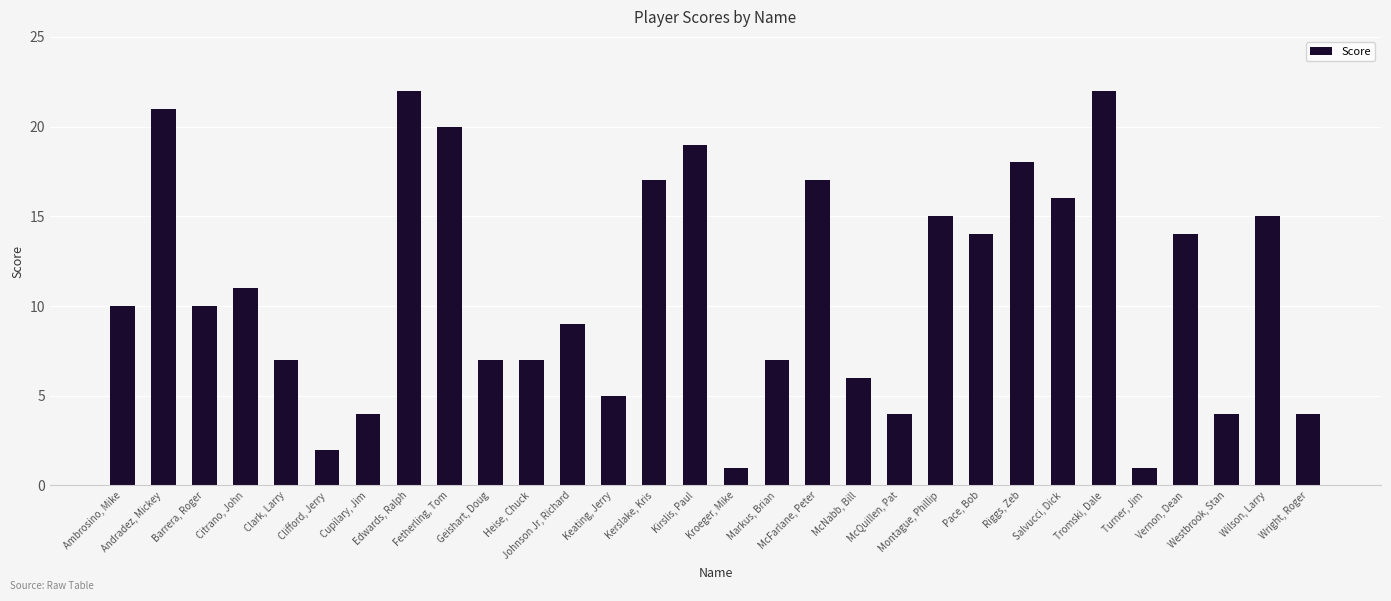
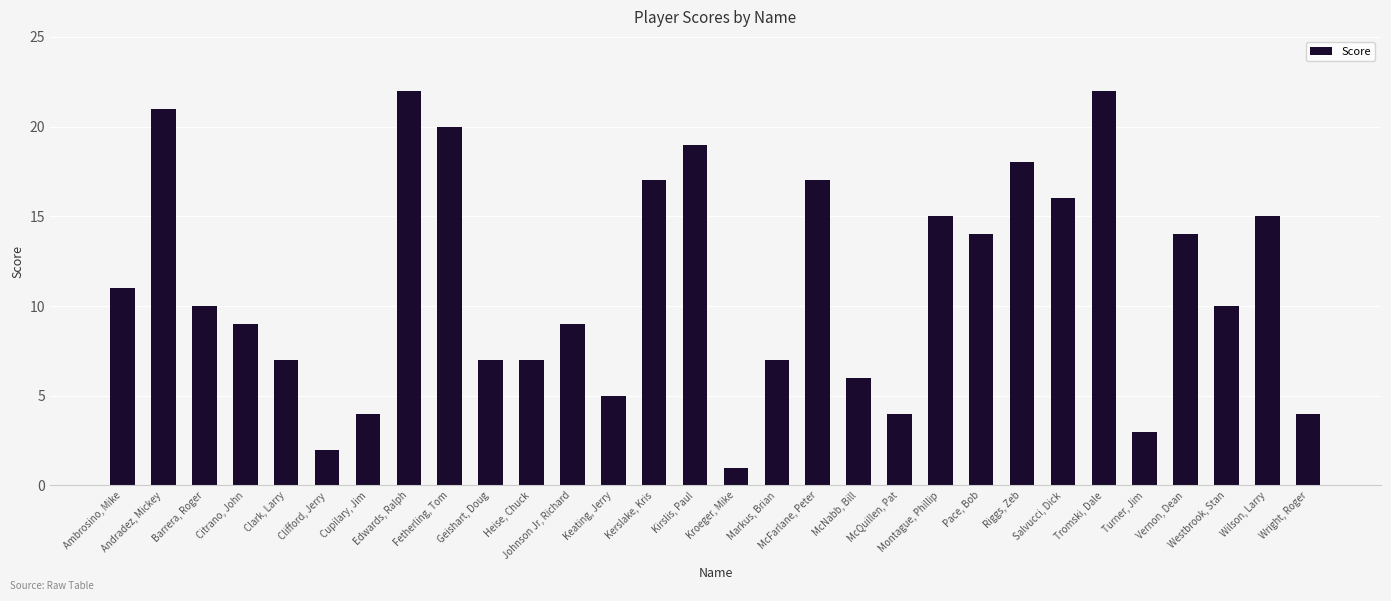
Ambrosino, Mike: 10 -> 11
Citrano, John: 11 -> 9
Turner, Jim: 1 -> 3
Westbrook, Stan: 4 -> 10
